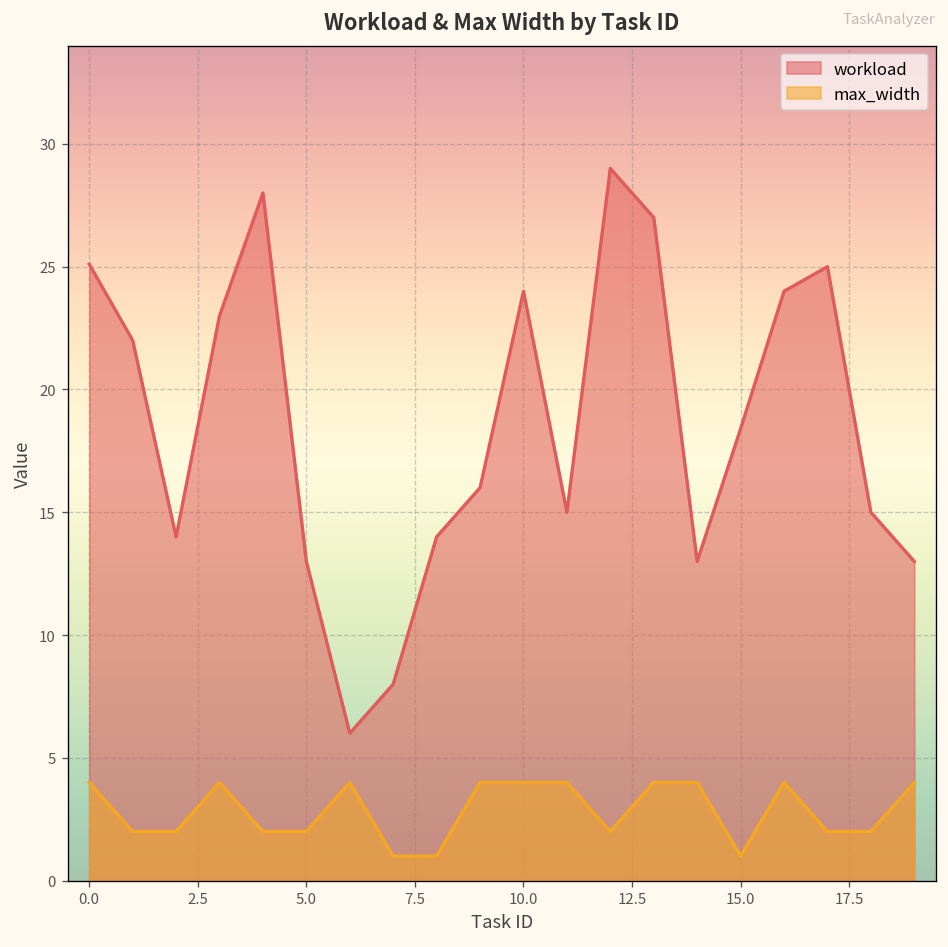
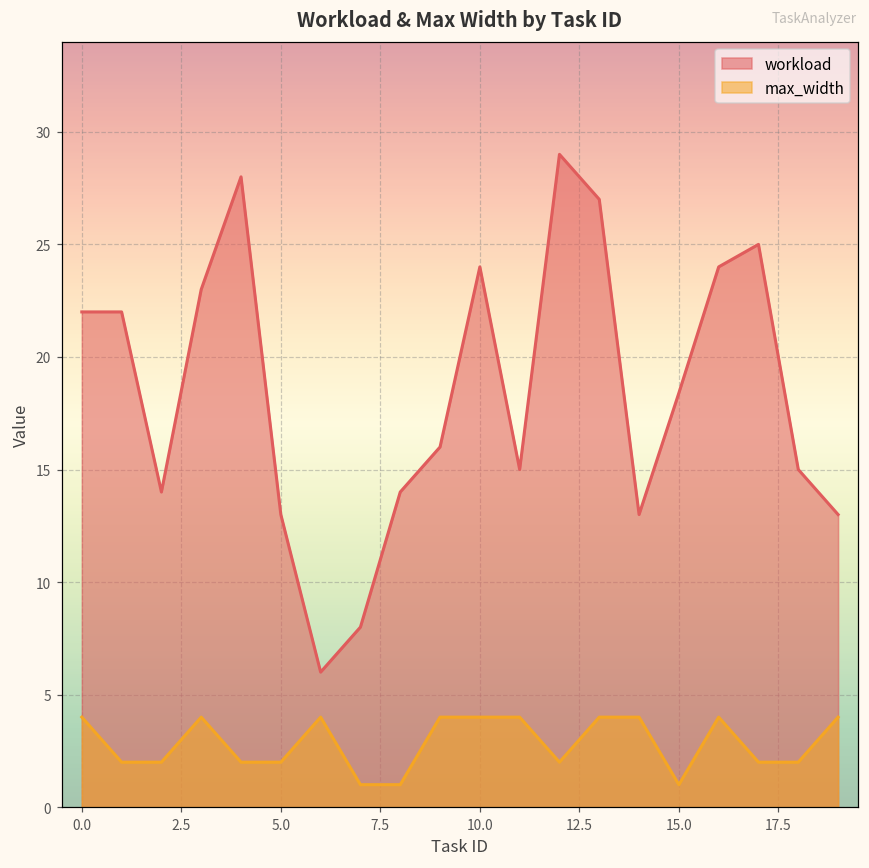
workload, 0.0: 25.1 -> 22.0
